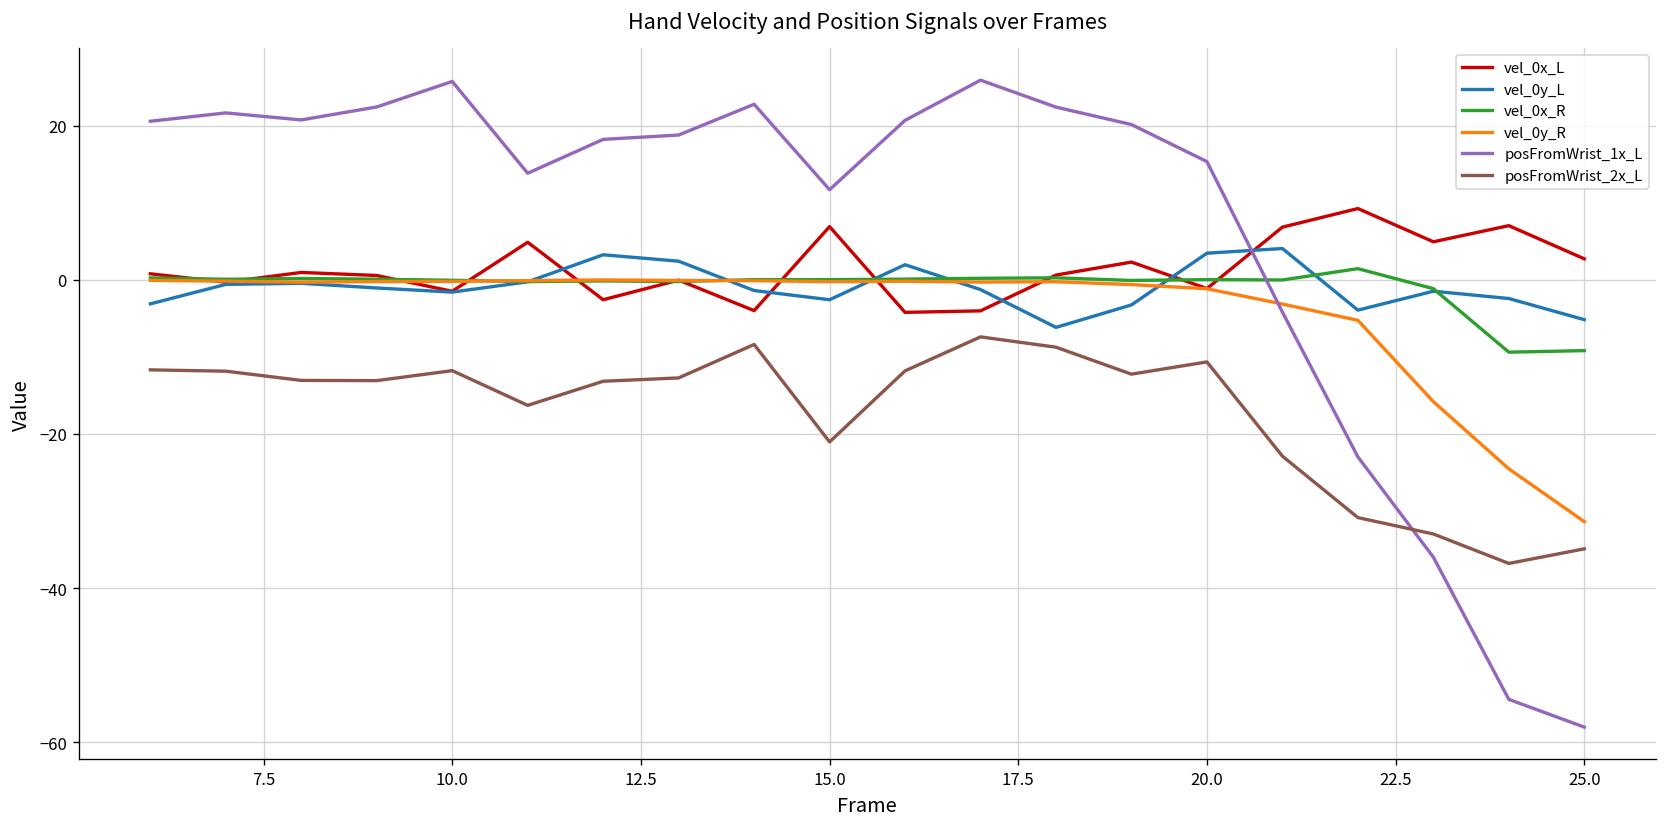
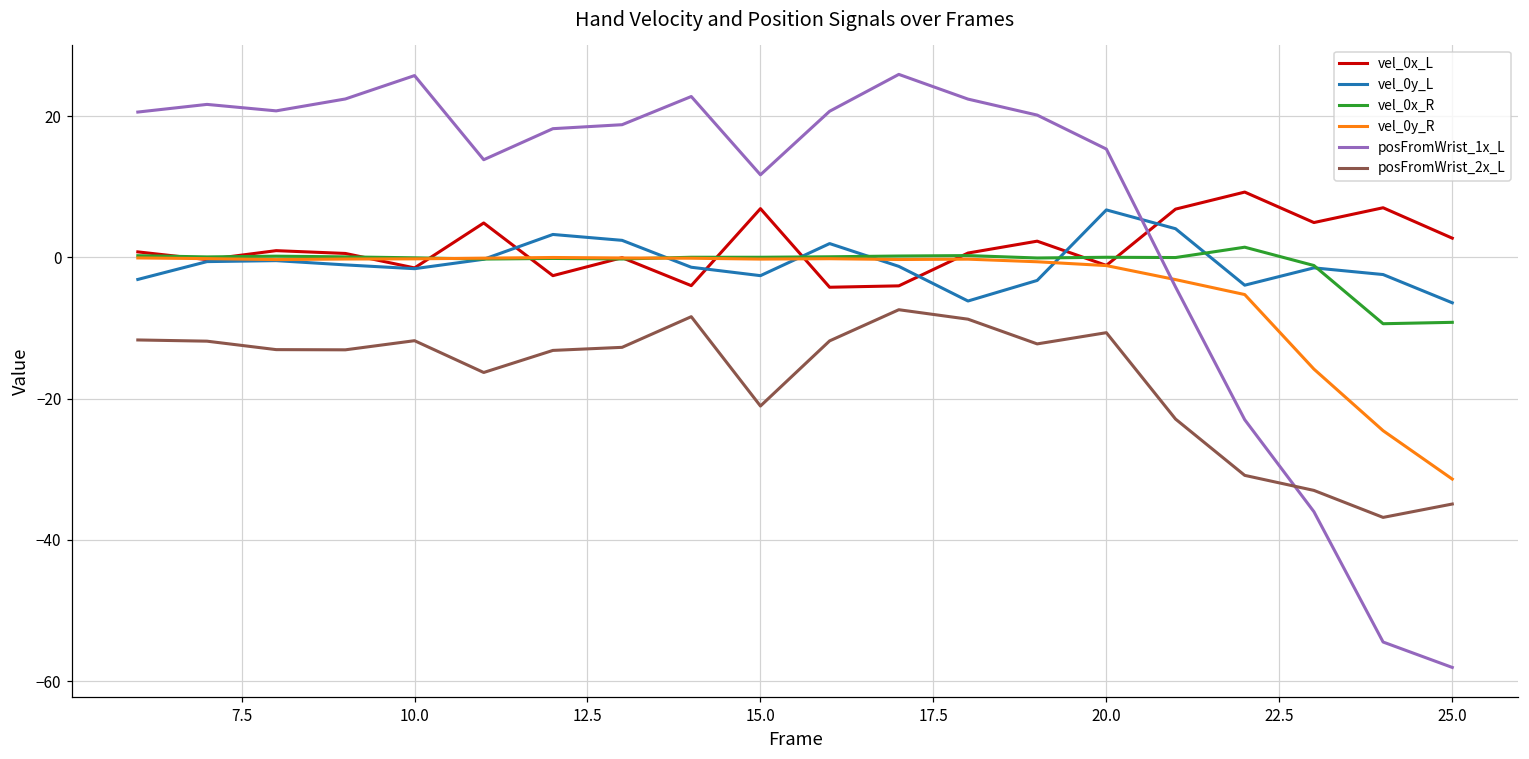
vel_0y_L, 20.0: 3 -> 7
vel_0y_L, 25.0: -5 -> -6
